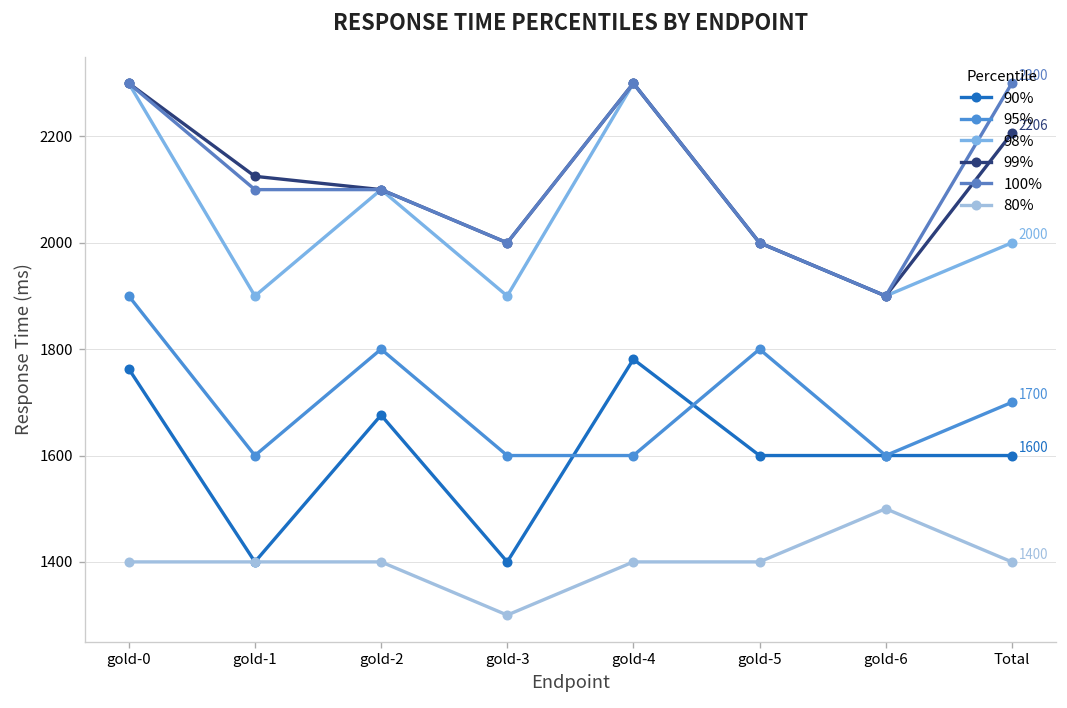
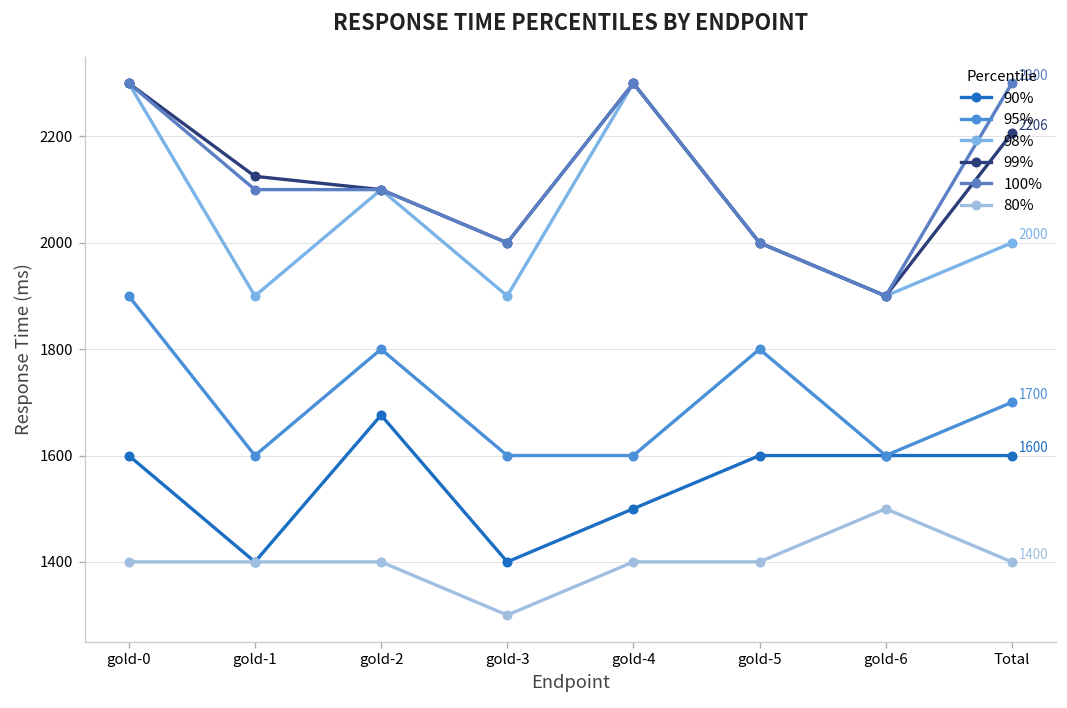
90%, gold-0: 1760 -> 1600
90%, gold-4: 1780 -> 1500
